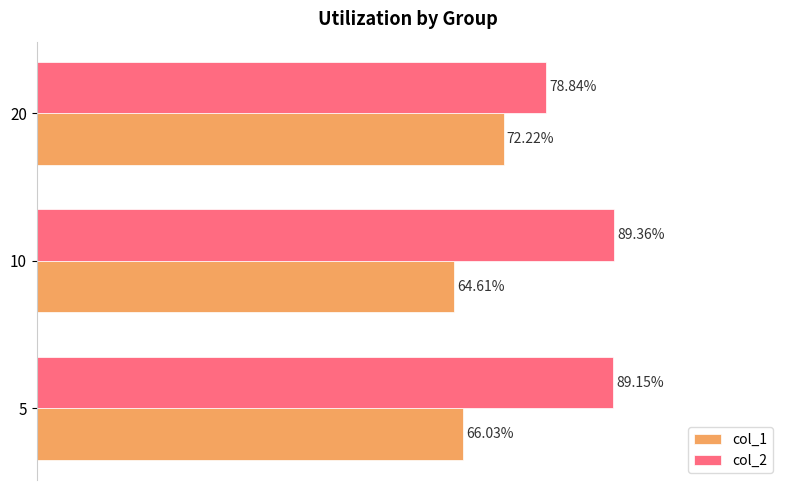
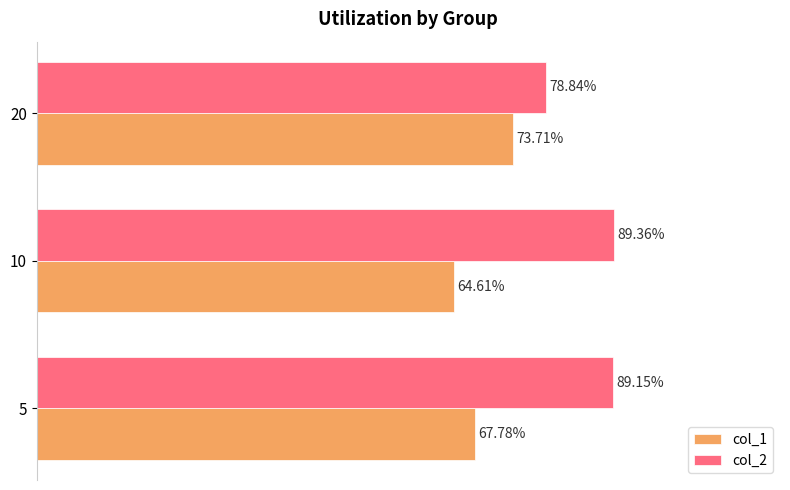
col_1, 20: 72.22% -> 73.71%
col_1, 5: 66.03% -> 67.78%
